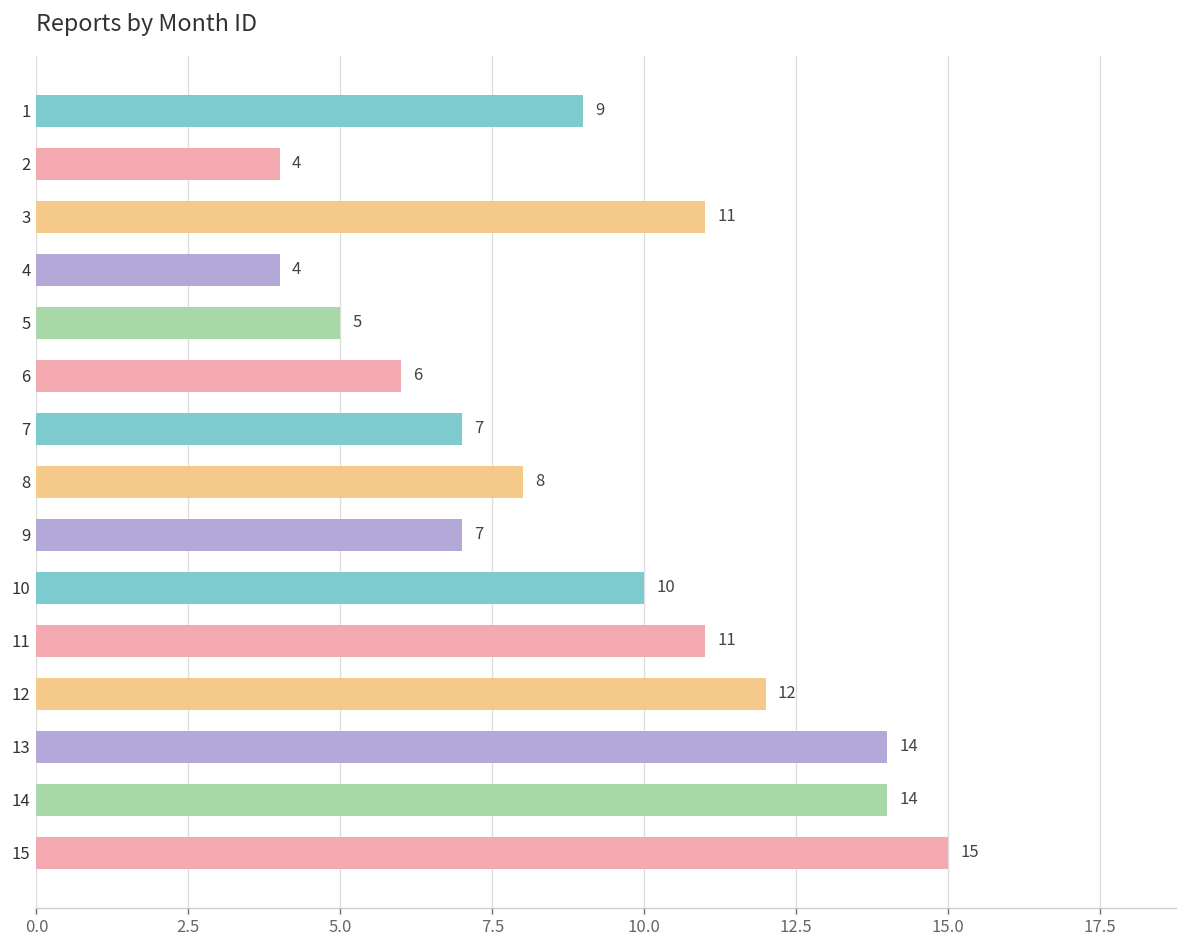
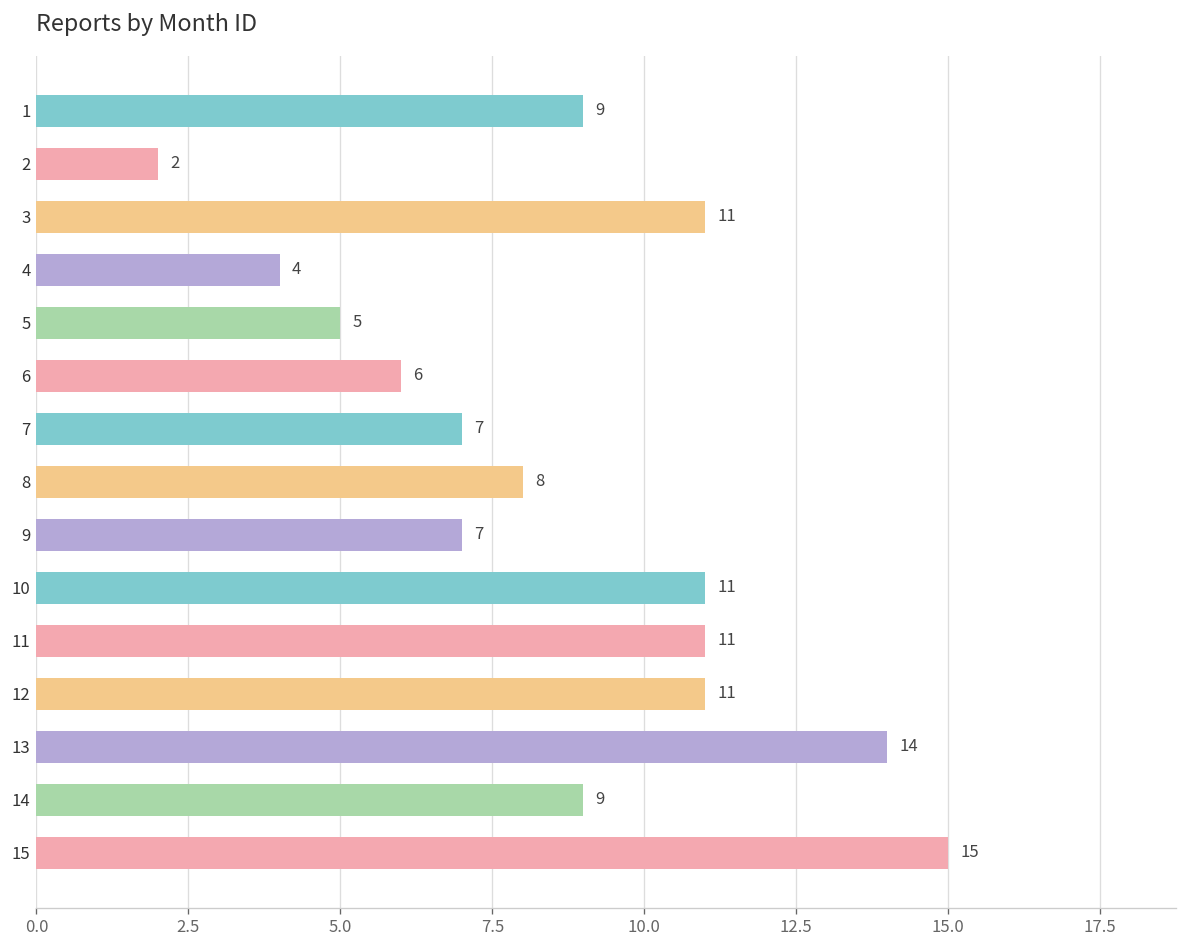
2: 4 -> 2
10: 10 -> 11
12: 12 -> 11
14: 14 -> 9
